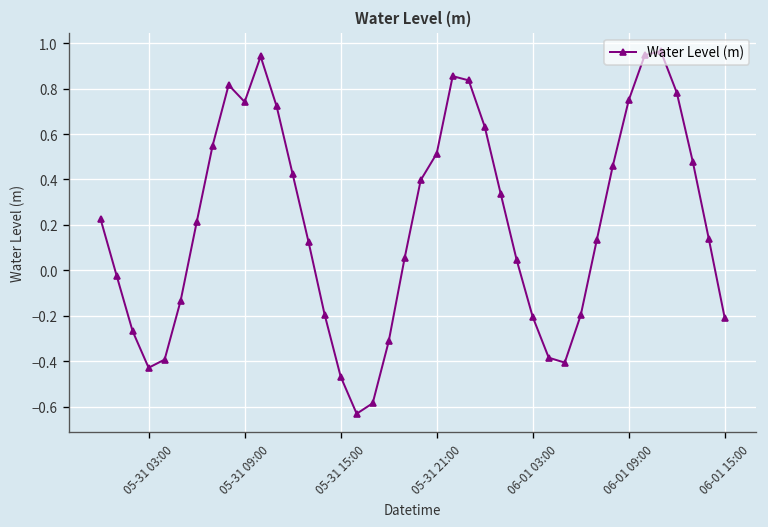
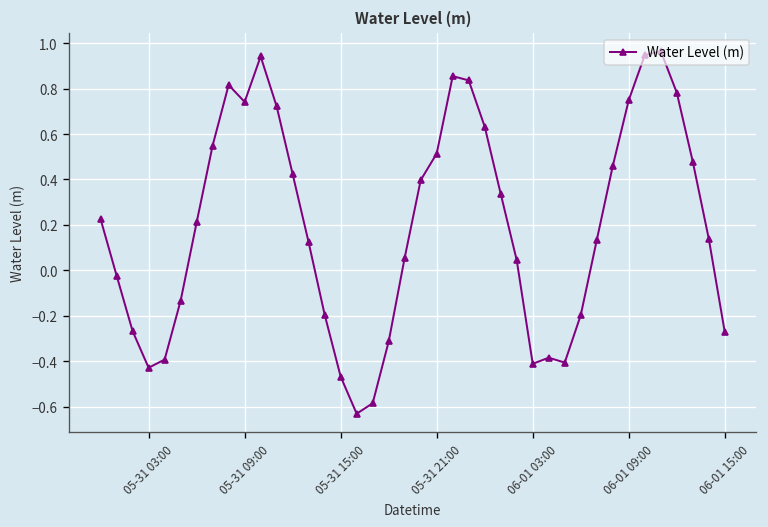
06-01 03:00: -0.20 -> -0.41
06-01 15:00: -0.21 -> -0.27
